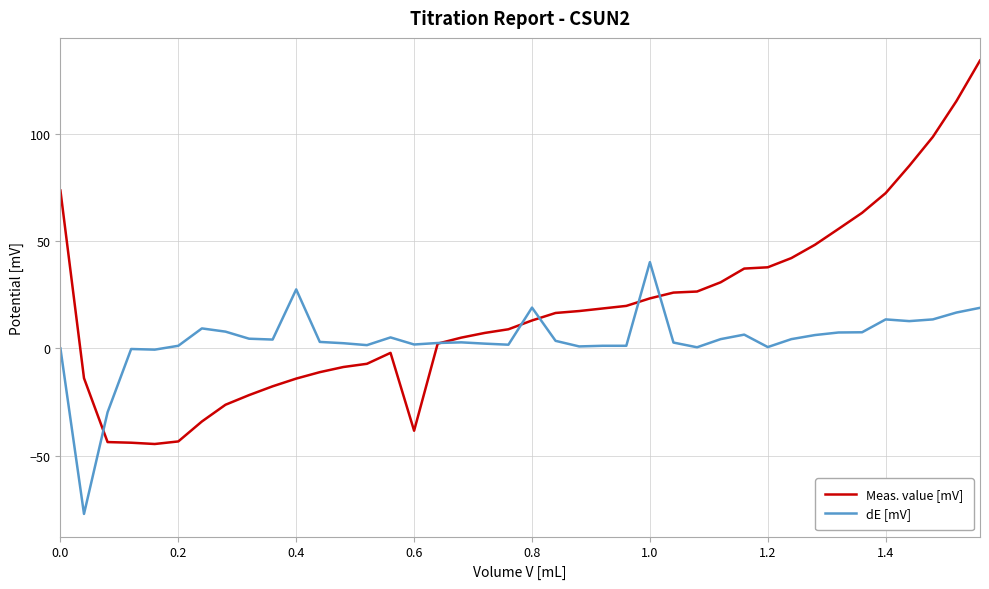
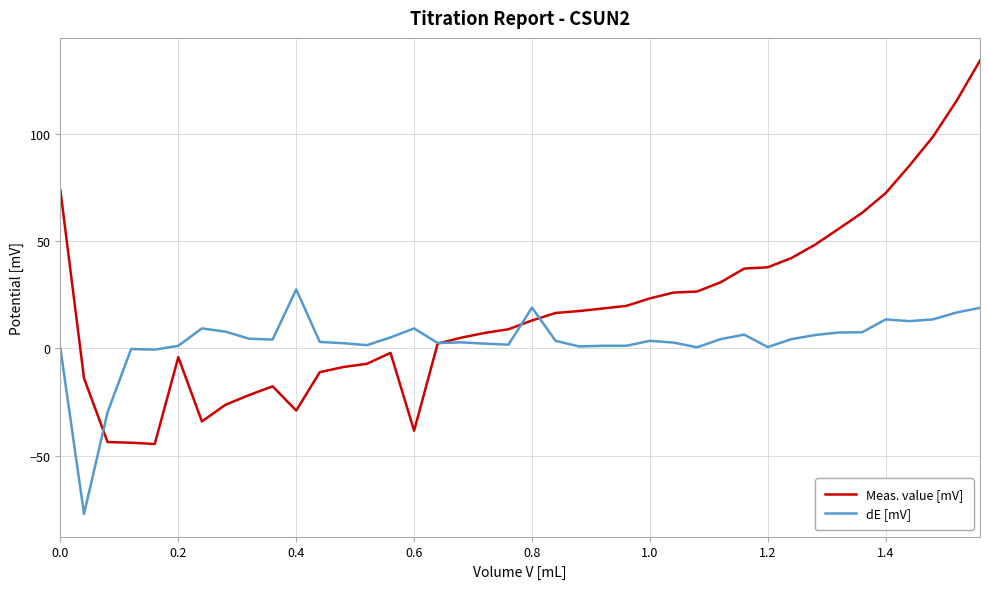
Meas. value [mV], 0.2: -43 -> -4
Meas. value [mV], 0.4: -14 -> -29
dE [mV], 0.6: 2 -> 9
dE [mV], 1.0: 40 -> 4
